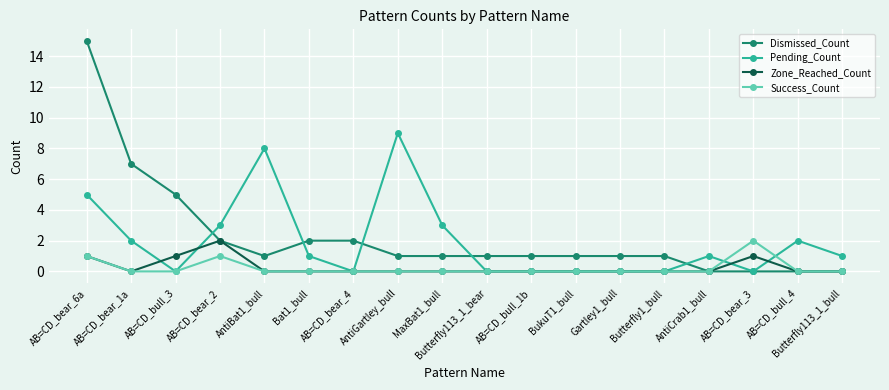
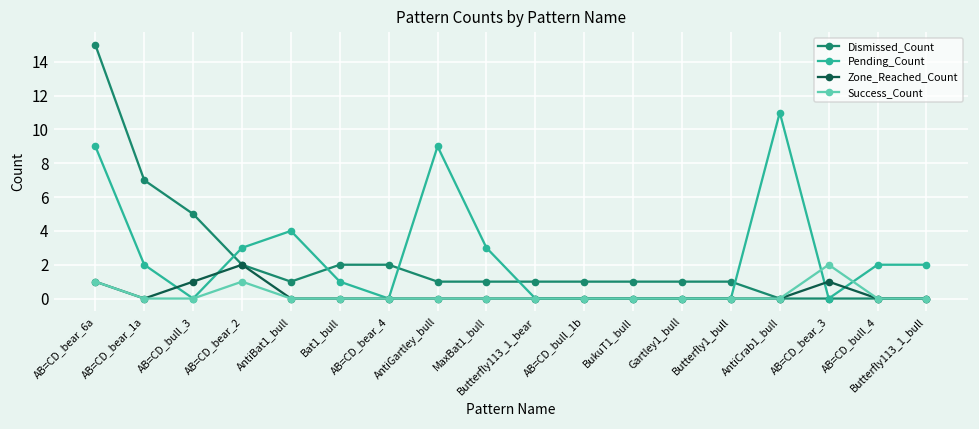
Pending_Count, AB=CD_bear_6a: 5 -> 9
Pending_Count, AntiBat1_bull: 8 -> 4
Pending_Count, AntiCrab1_bull: 1 -> 11
Pending_Count, Butterfly113_1_bull: 1 -> 2
